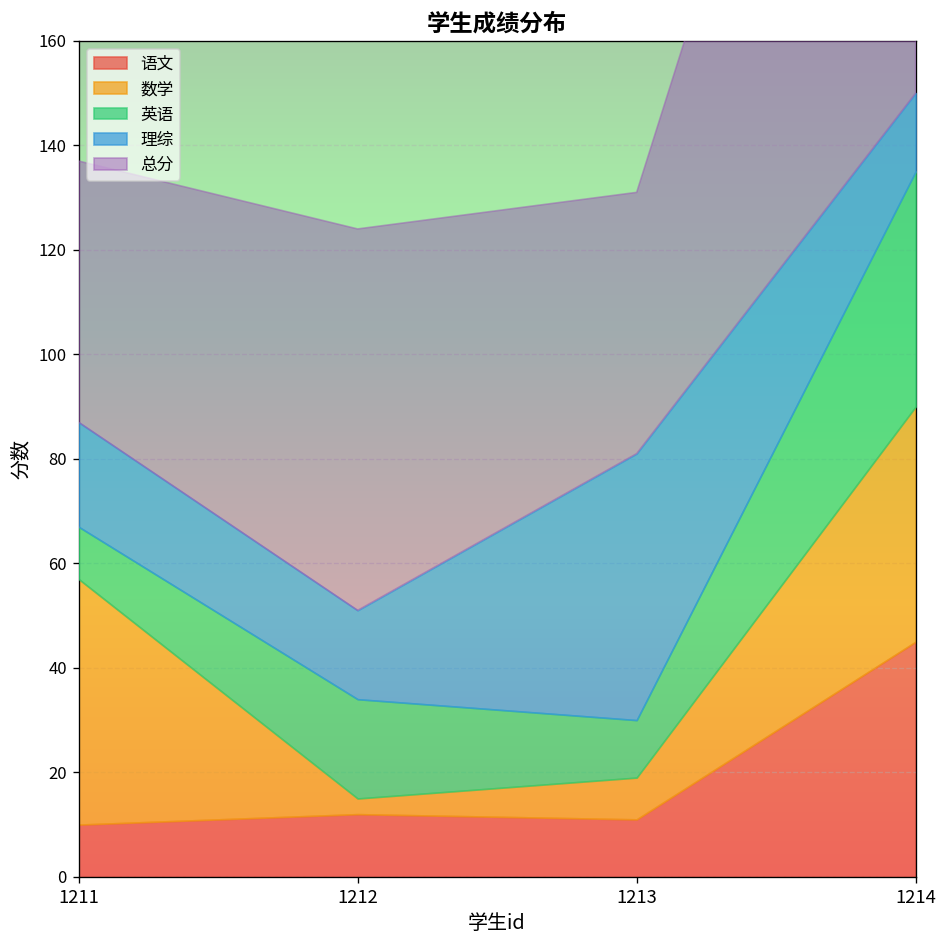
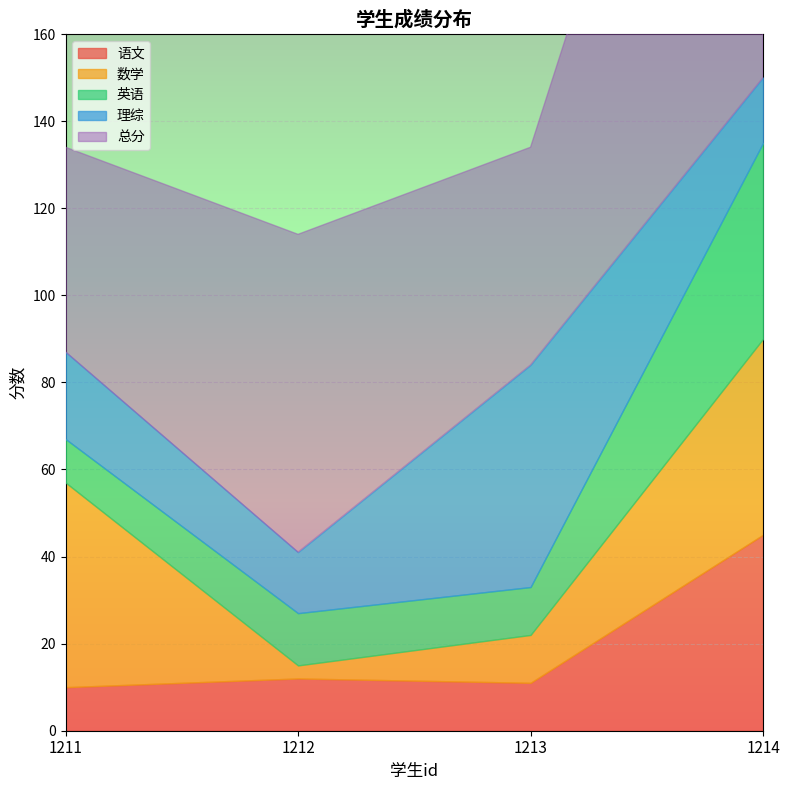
总分, 1211: 50 -> 47
英语, 1212: 19 -> 12
理综, 1212: 17 -> 14
数学, 1213: 8 -> 11
